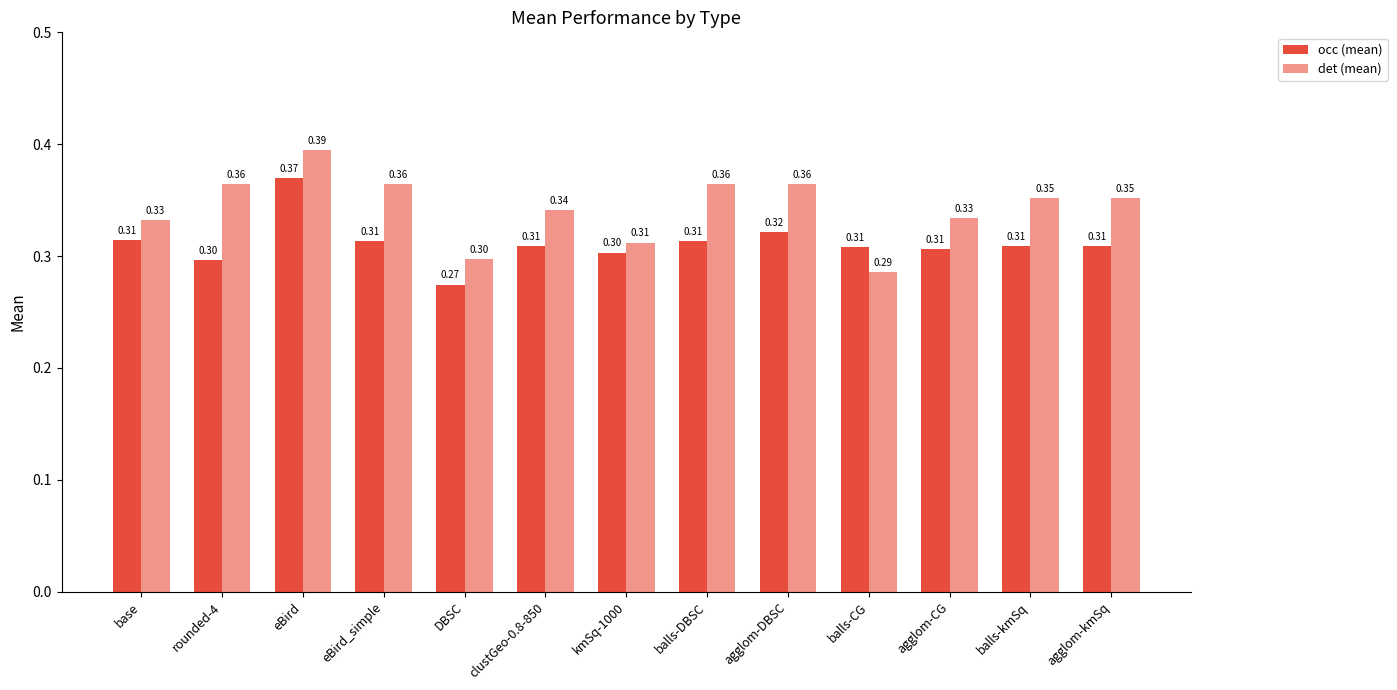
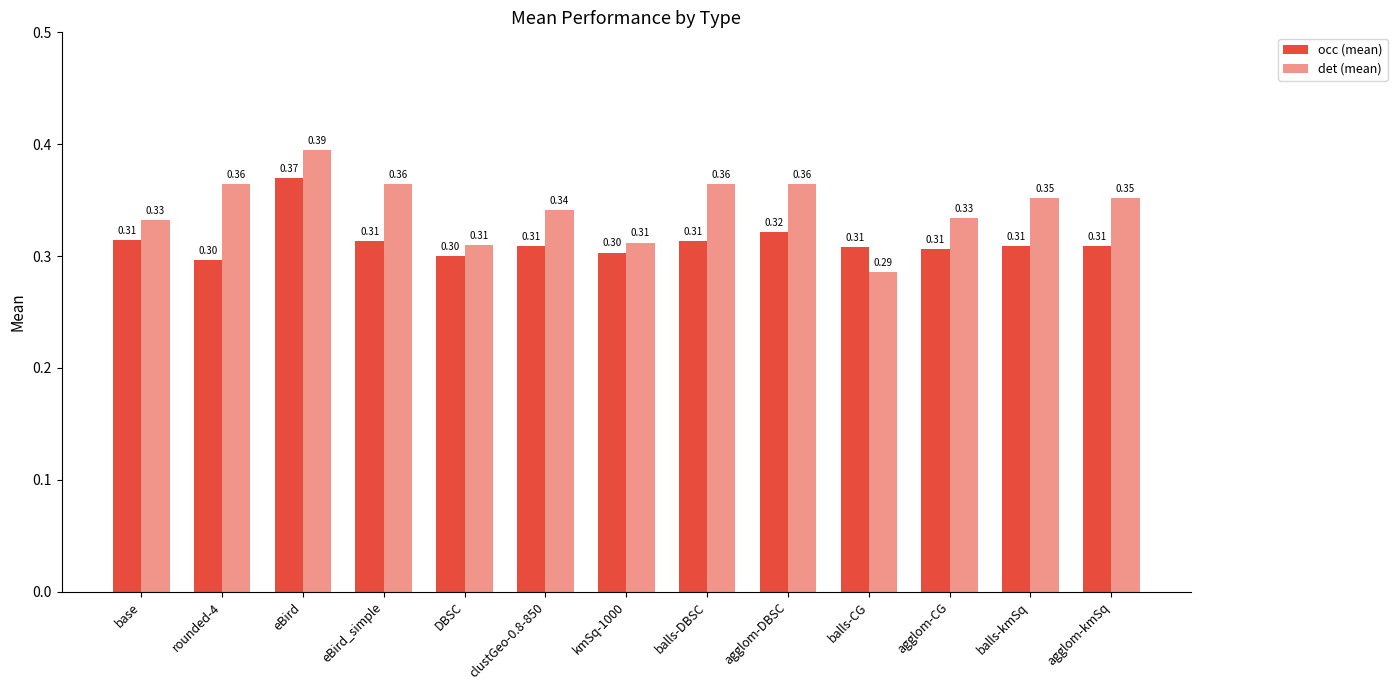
occ (mean), DBSC: 0.27 -> 0.30
det (mean), DBSC: 0.30 -> 0.31
